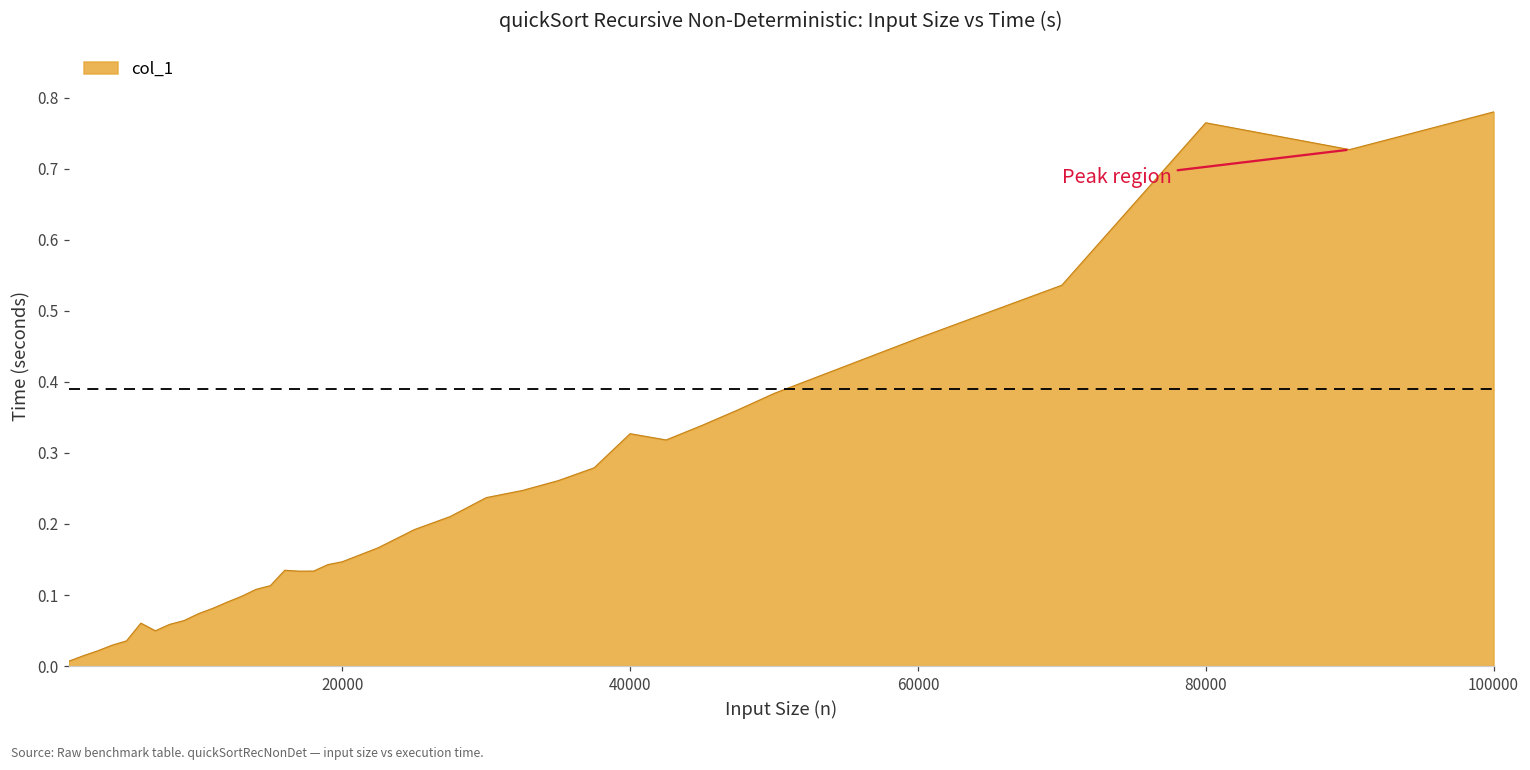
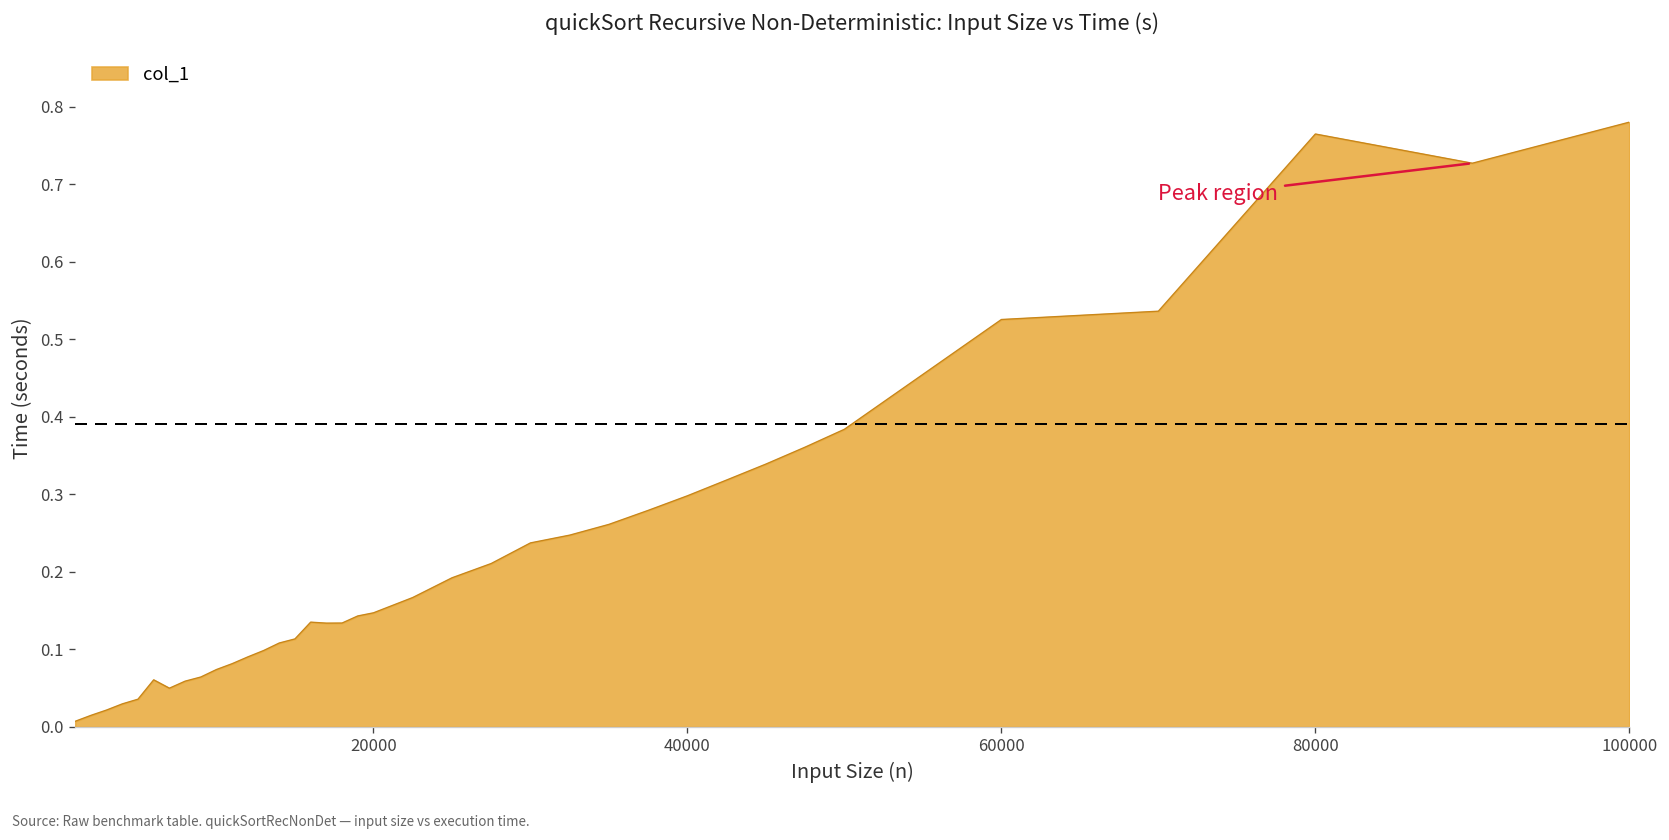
40000: 0.33 -> 0.30
60000: 0.46 -> 0.53
